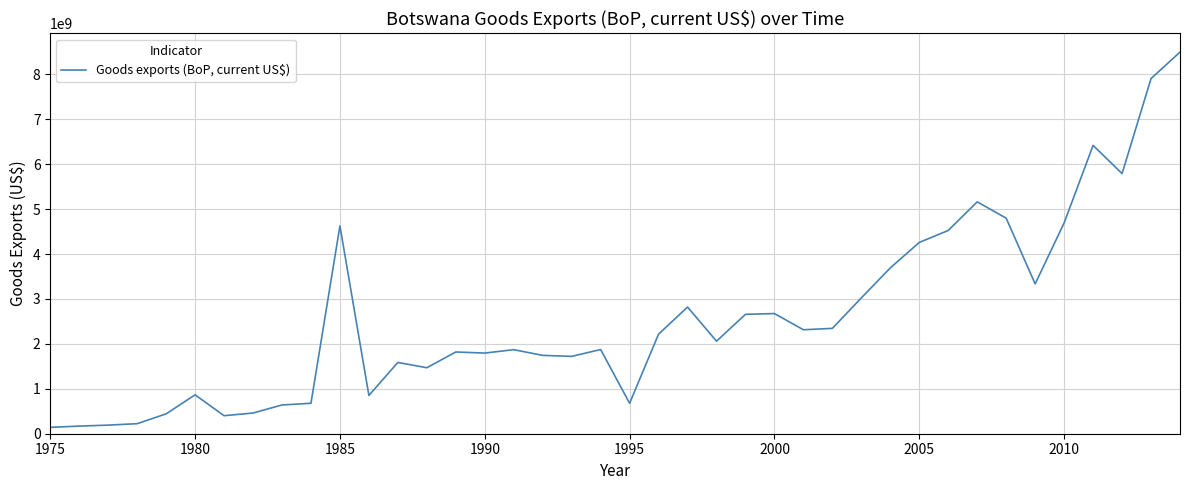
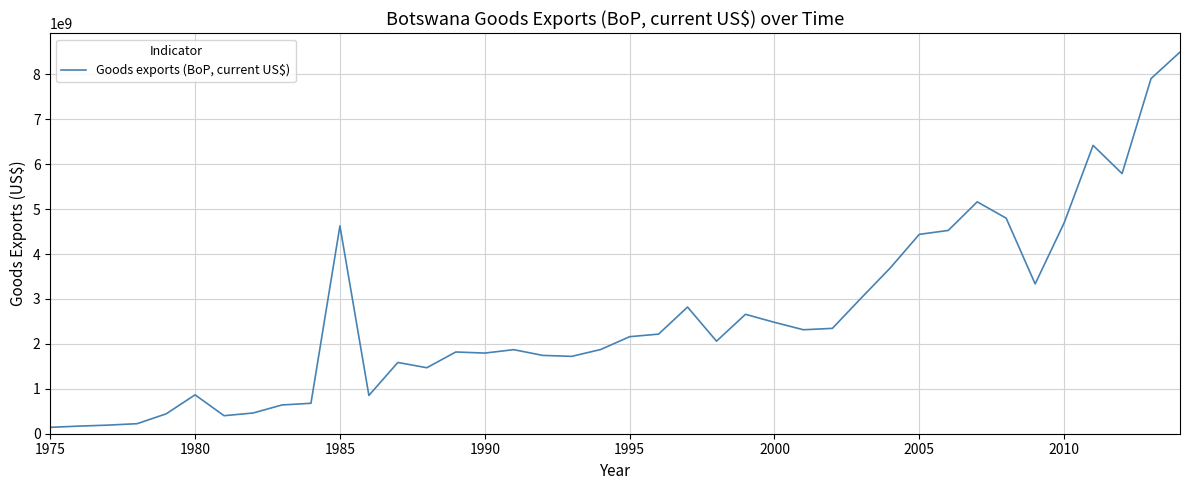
1995: 700000000 -> 2200000000
2000: 2700000000 -> 2500000000
2005: 4300000000 -> 4400000000
